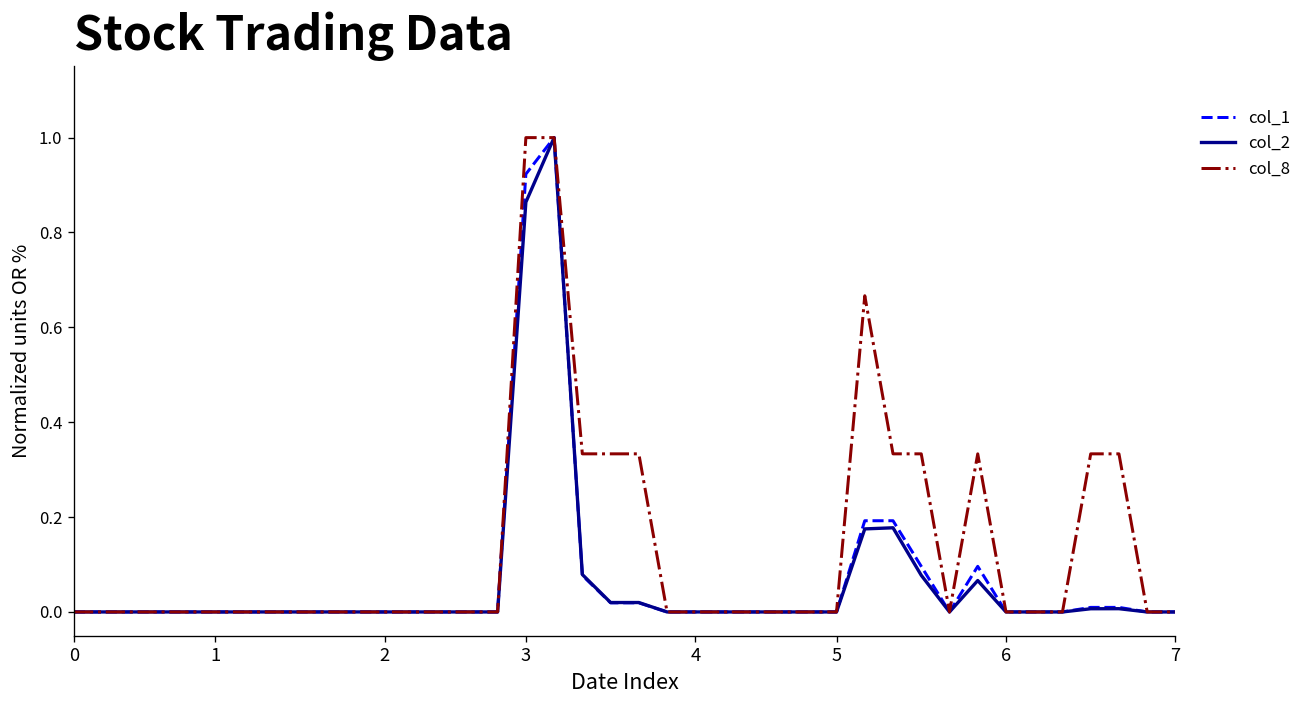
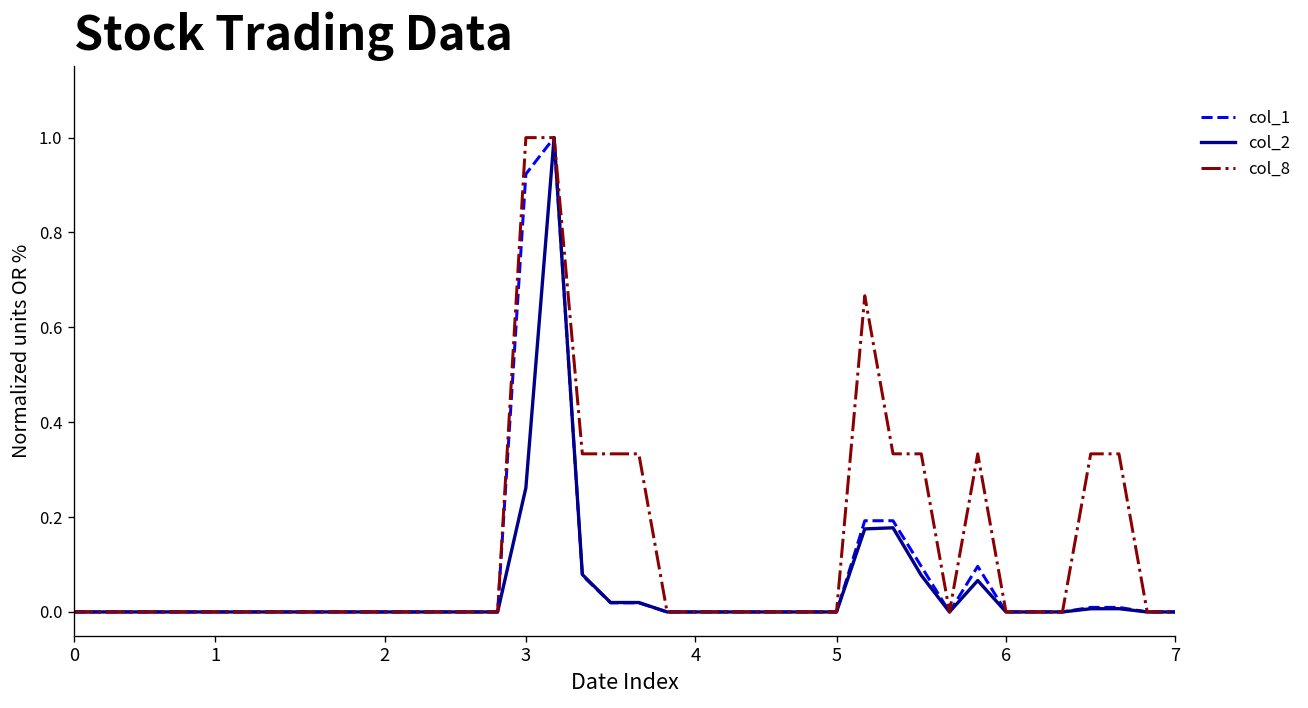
col_2, 3: 0.86 -> 0.26
